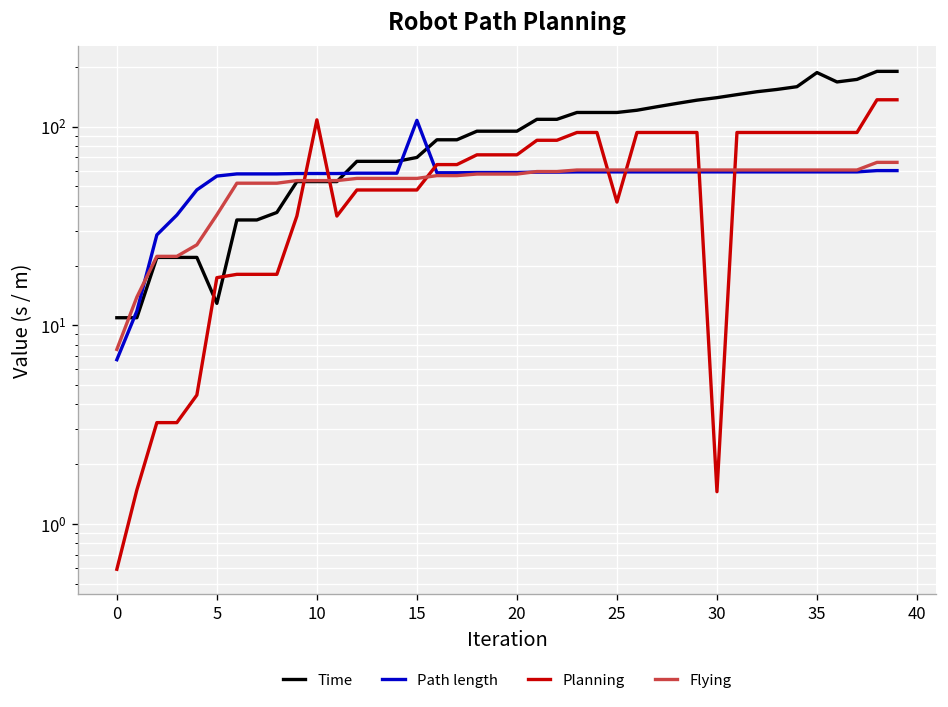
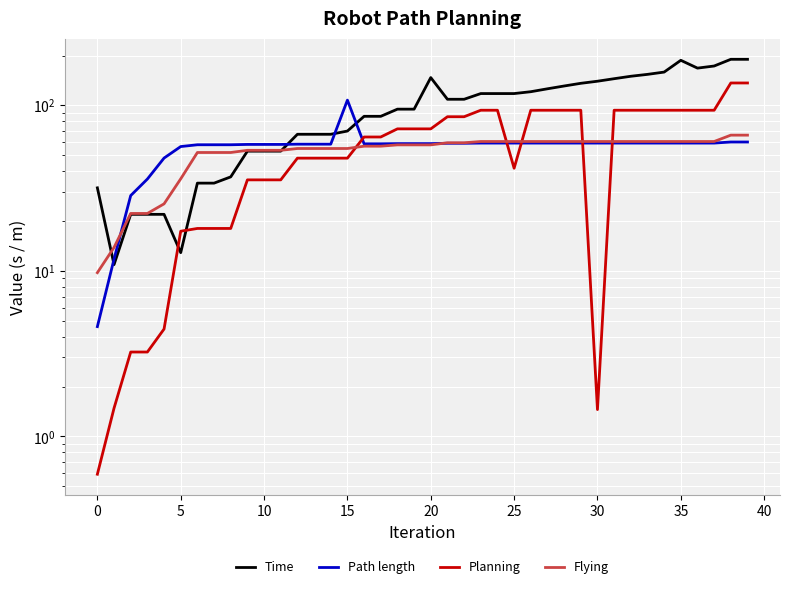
Time, 0: 11 -> 32
Path length, 0: 6.7 -> 4.6
Flying, 0: 8 -> 10
Planning, 10: 110 -> 35
Time, 20: 90 -> 150
